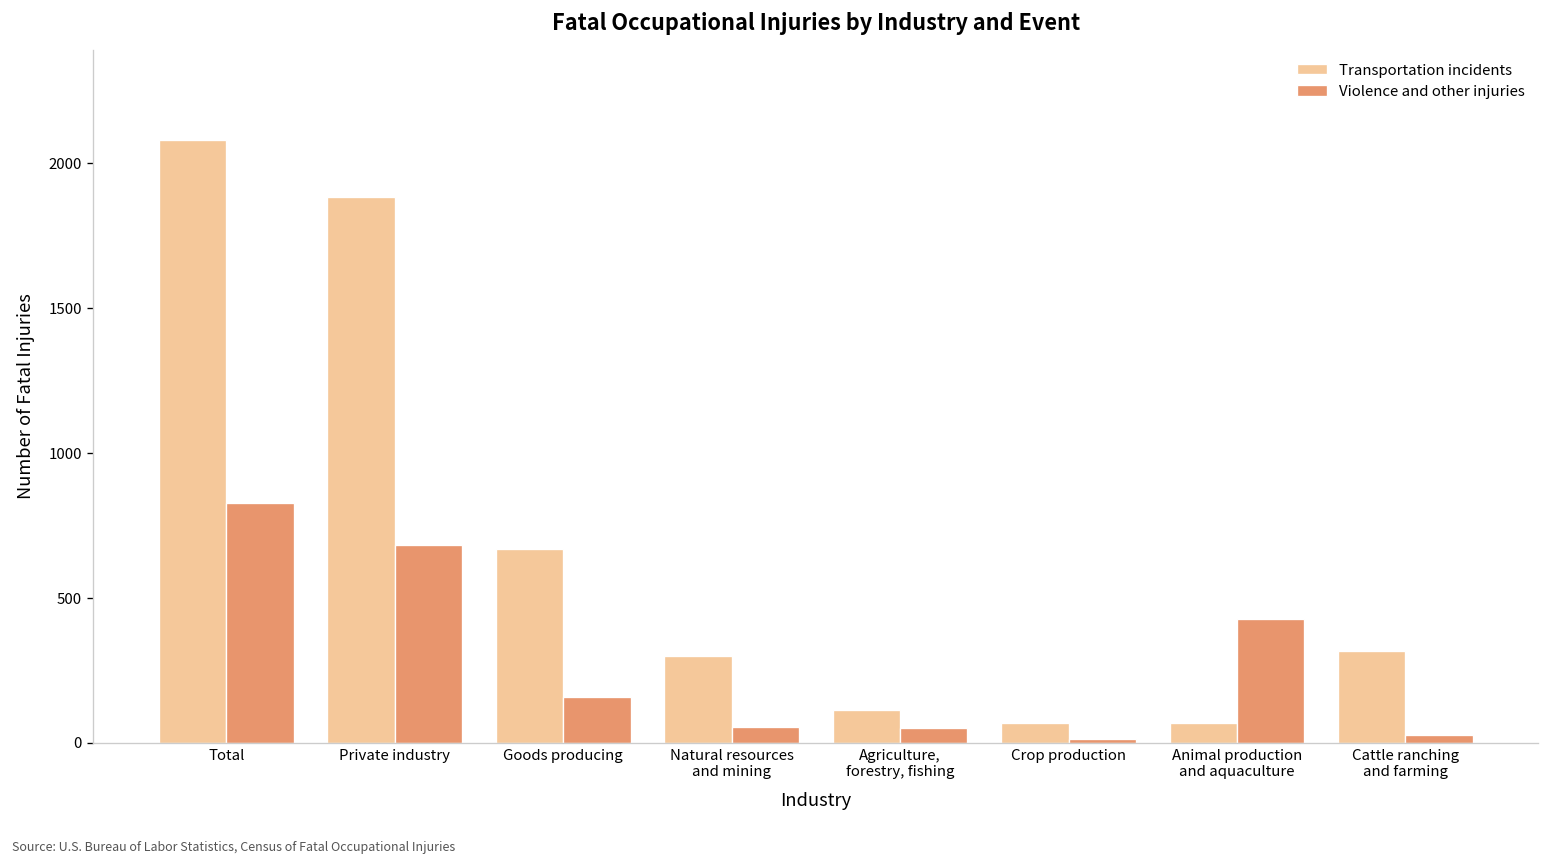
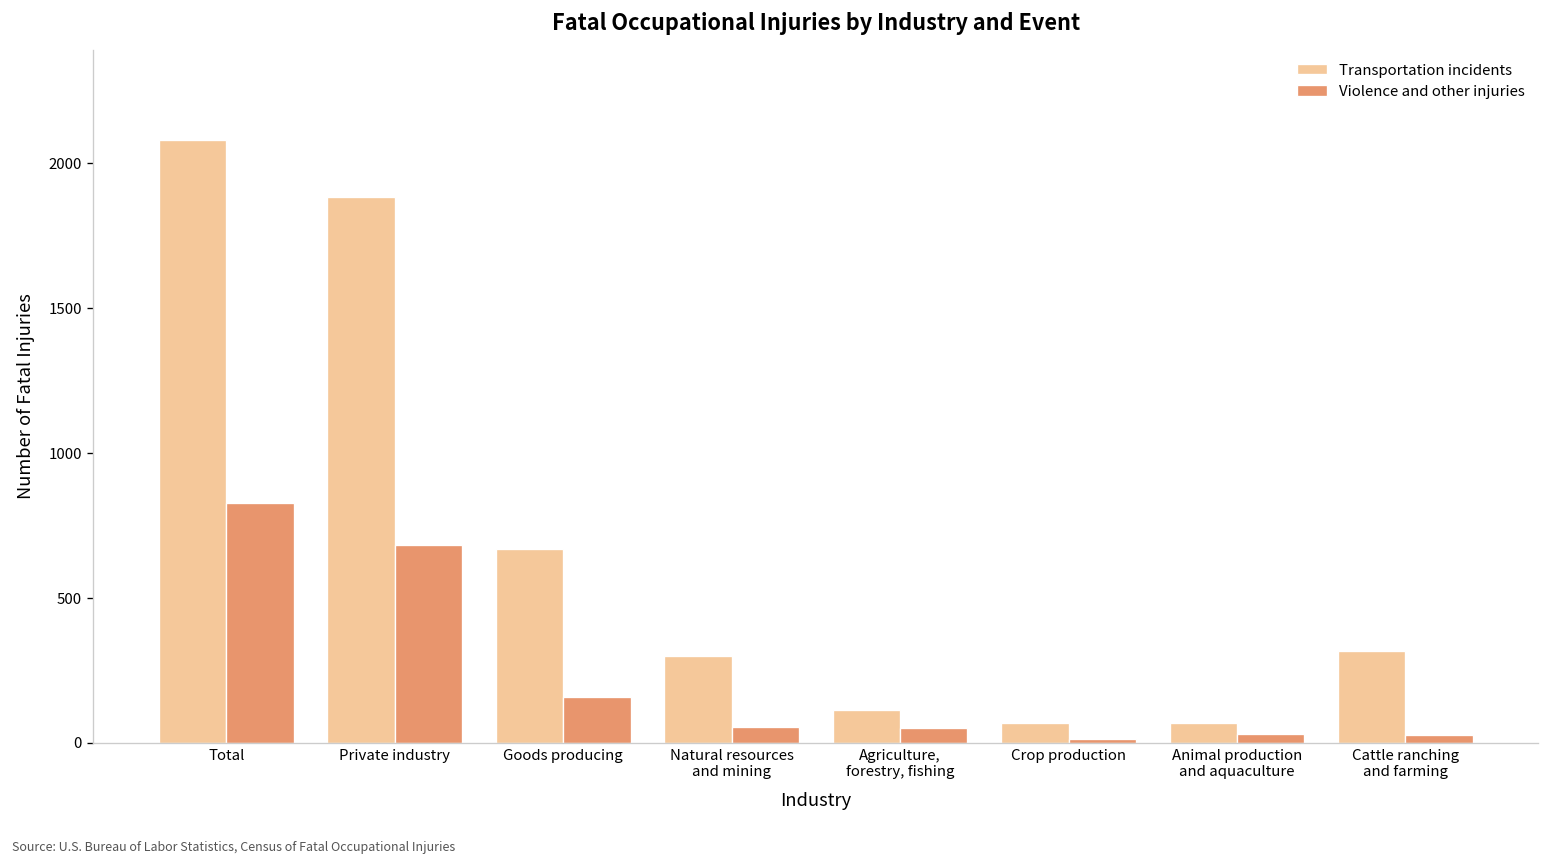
Violence and other injuries, Animal production and aquaculture: 430 -> 30
